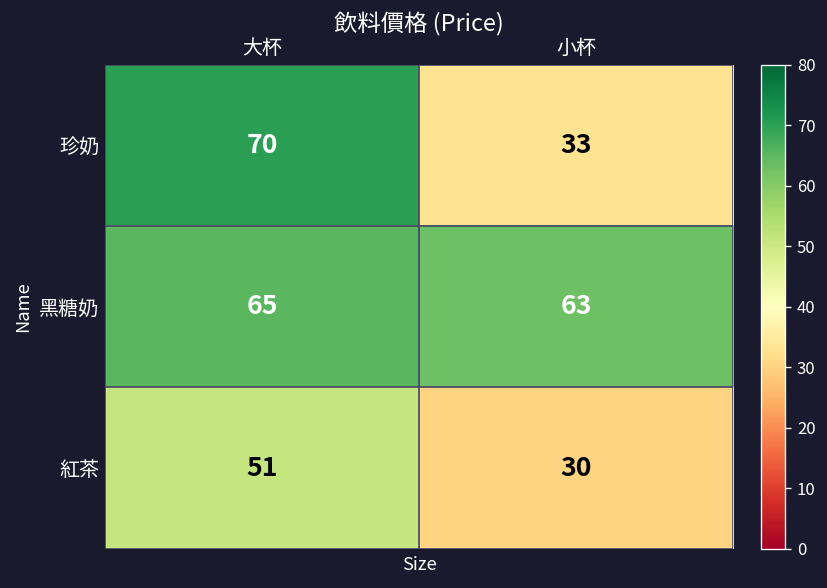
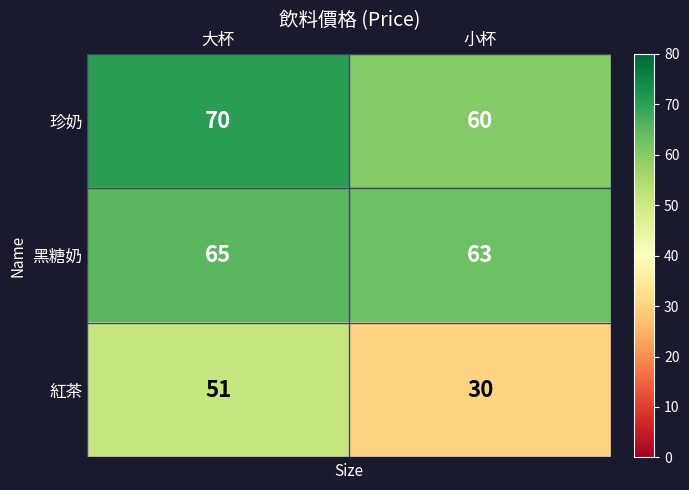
珍奶, 小杯: 33 -> 60
